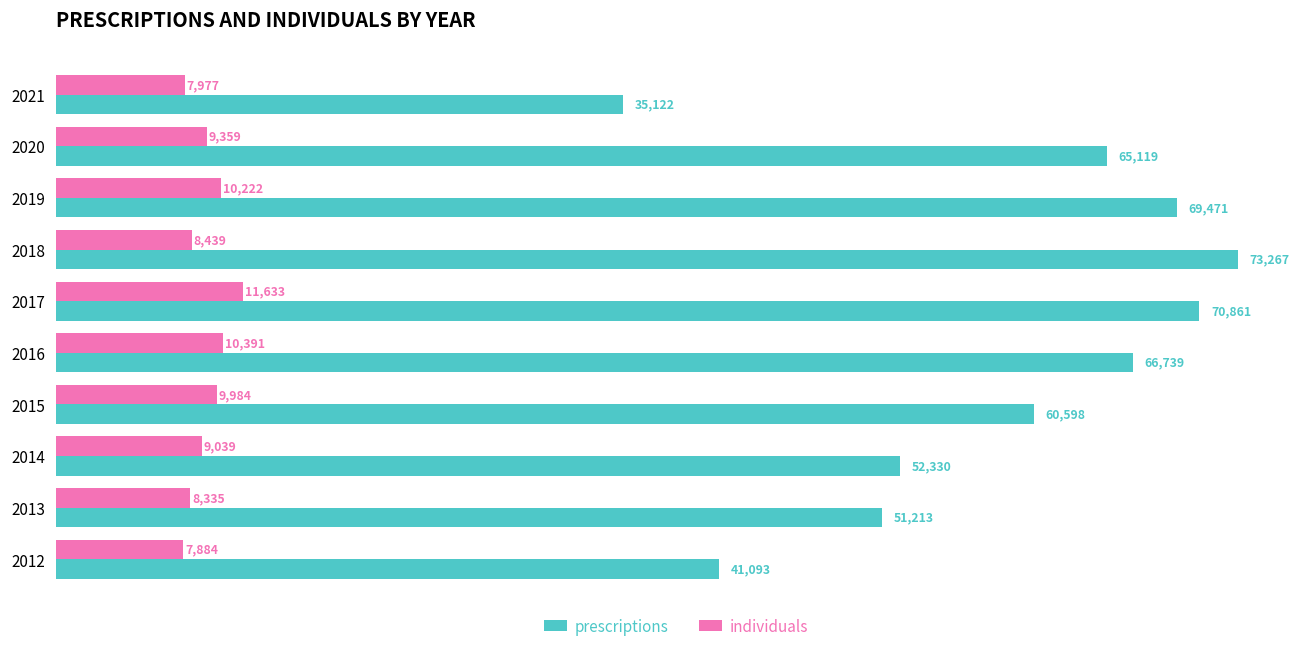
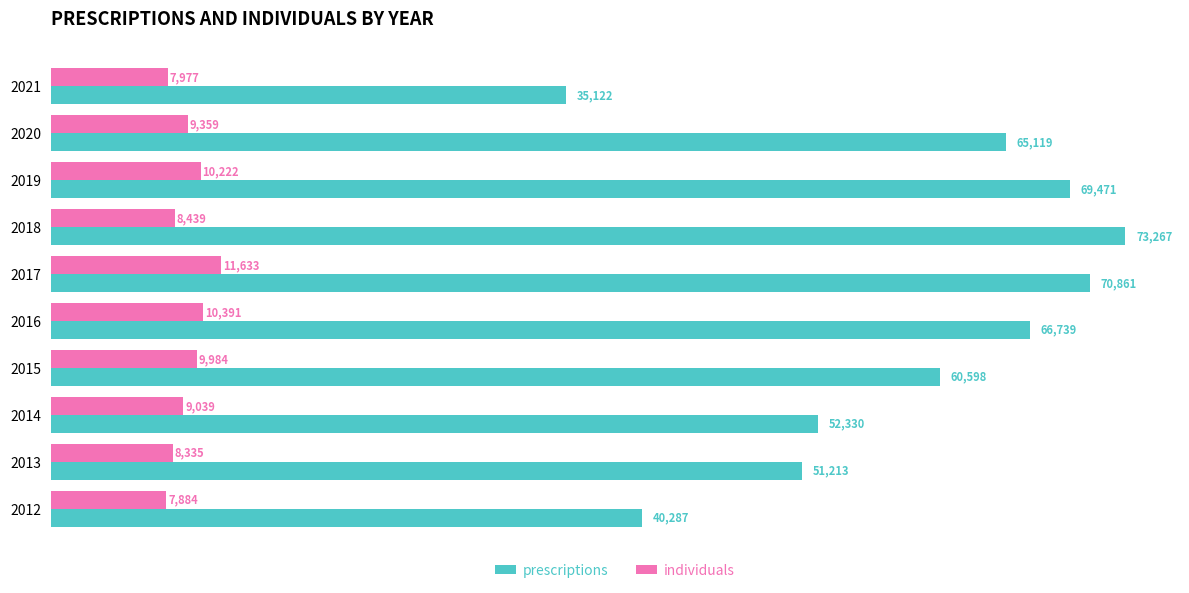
prescriptions, 2012: 41,093 -> 40,287
